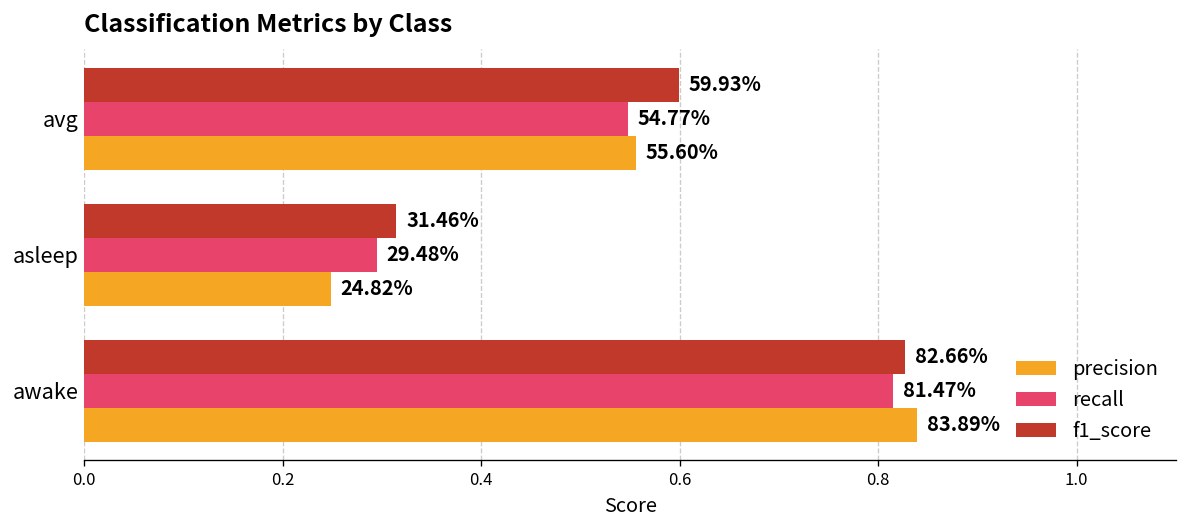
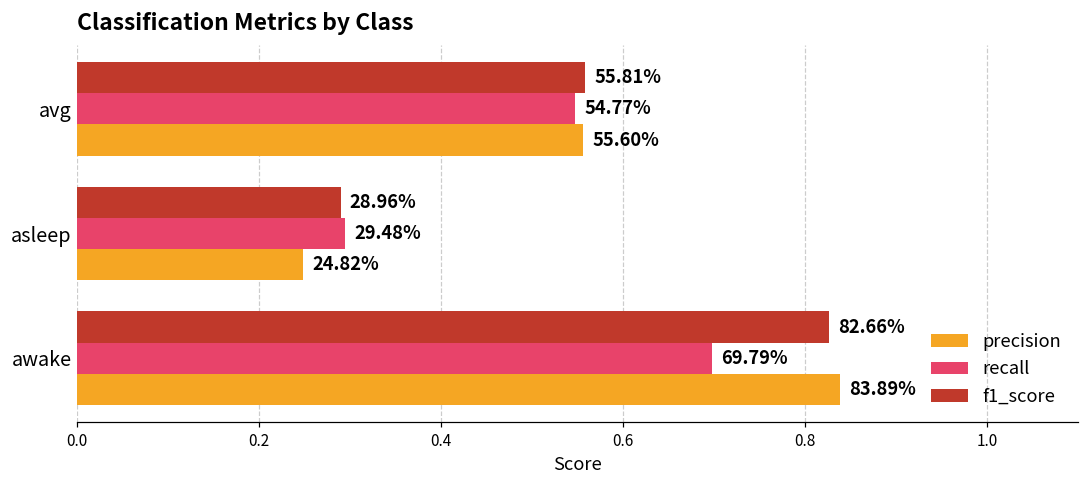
f1_score, avg: 59.93% -> 55.81%
f1_score, asleep: 31.46% -> 28.96%
recall, awake: 81.47% -> 69.79%
